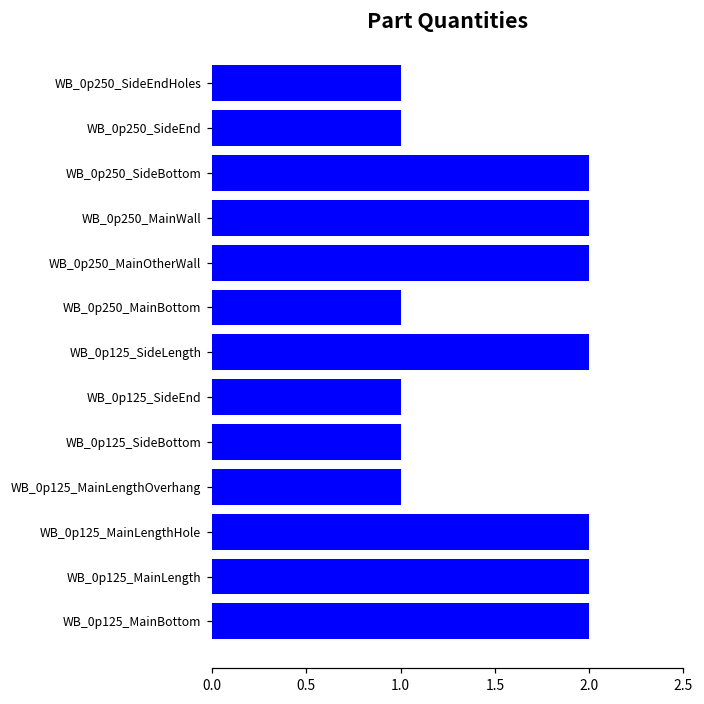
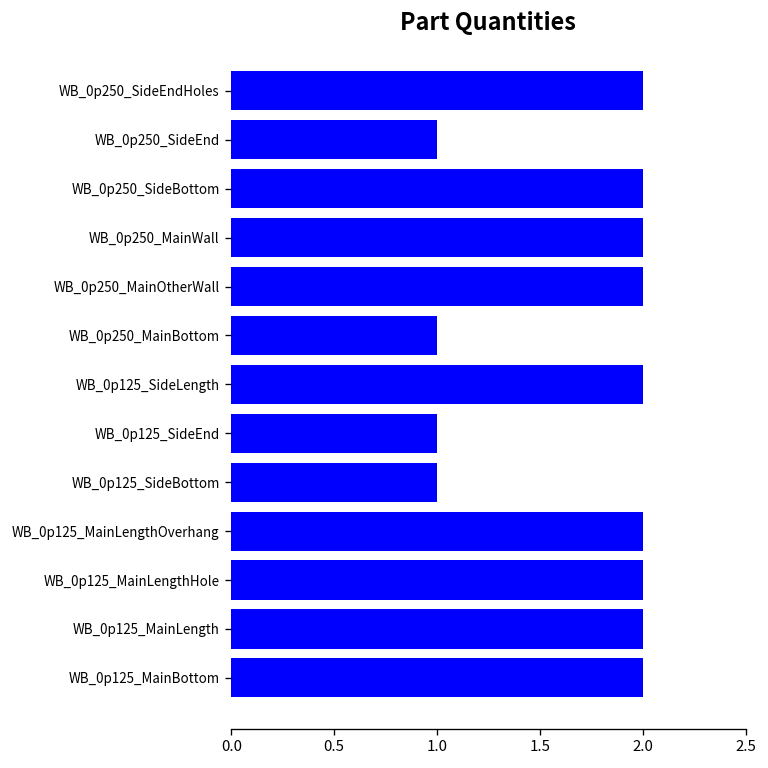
WB_0p250_SideEndHoles: 1 -> 2
WB_0p125_MainLengthOverhang: 1 -> 2
